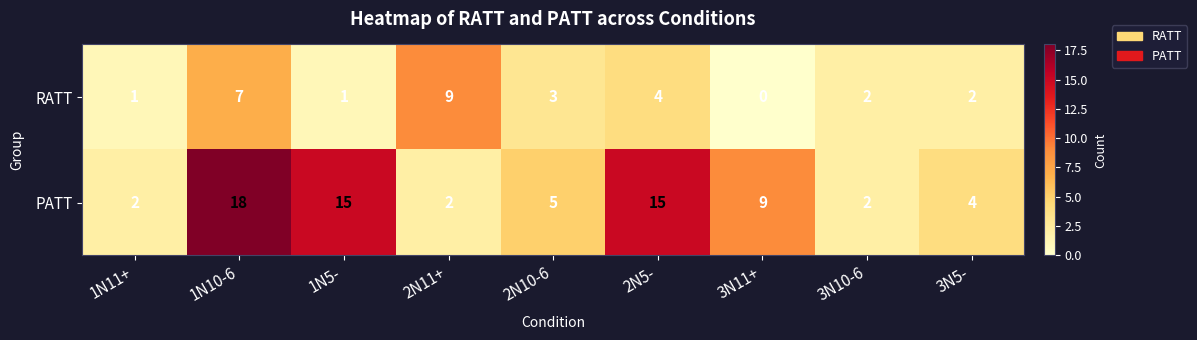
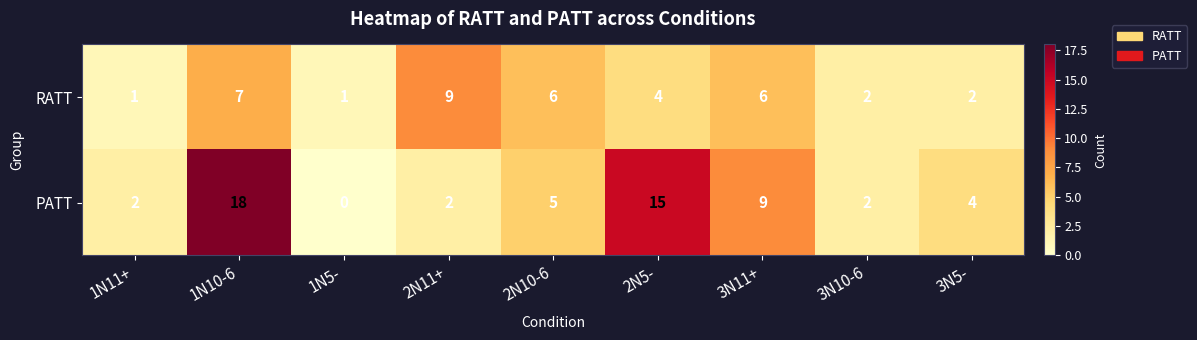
RATT, 2N10-6: 3 -> 6
RATT, 3N11+: 0 -> 6
PATT, 1N5-: 15 -> 0
